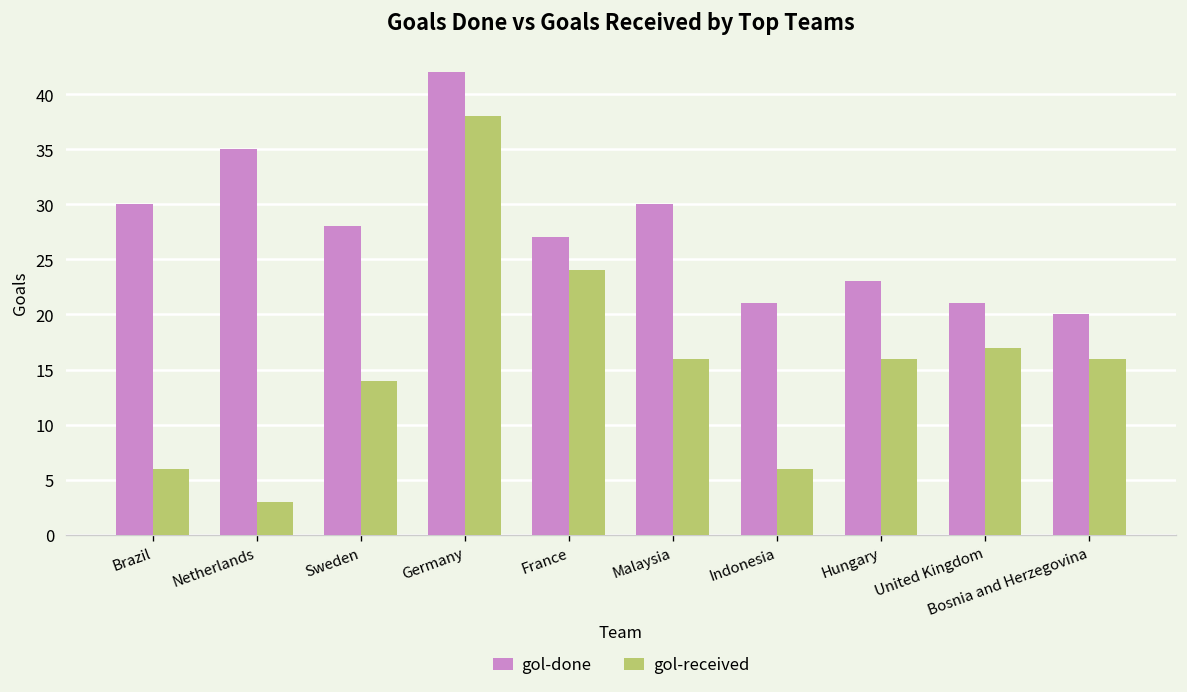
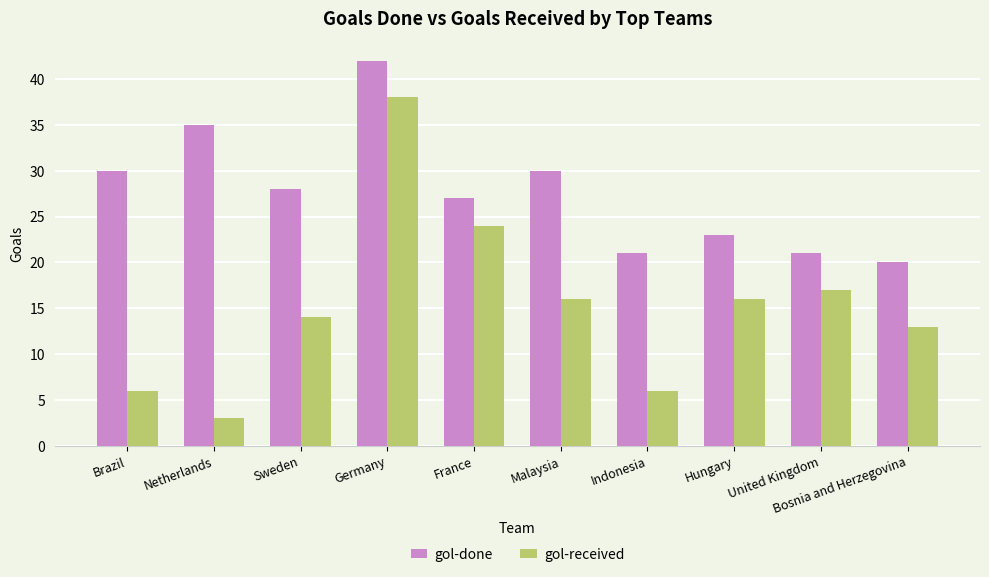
gol-received, Bosnia and Herzegovina: 16 -> 13
